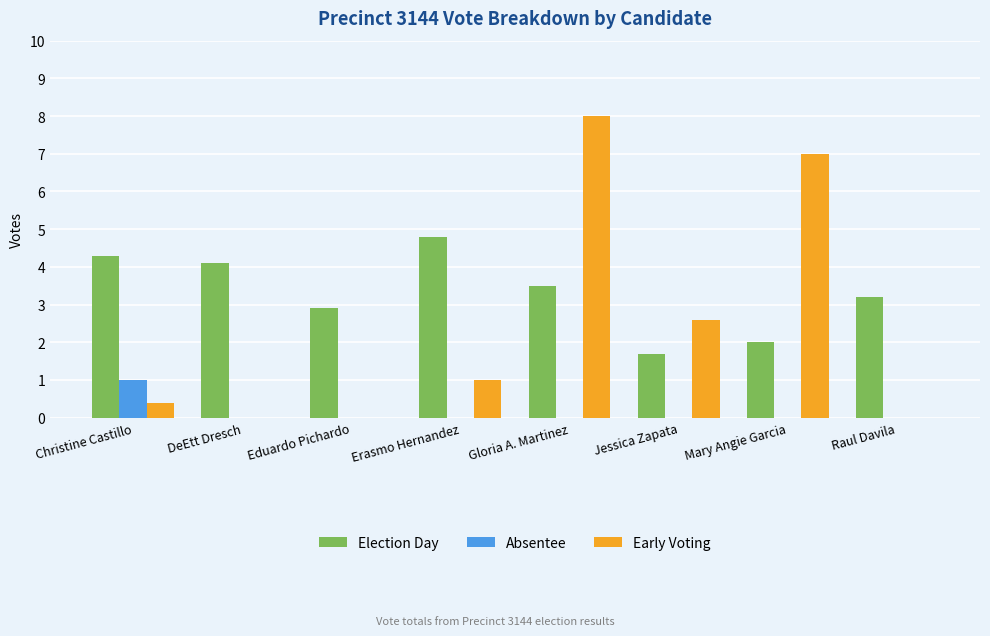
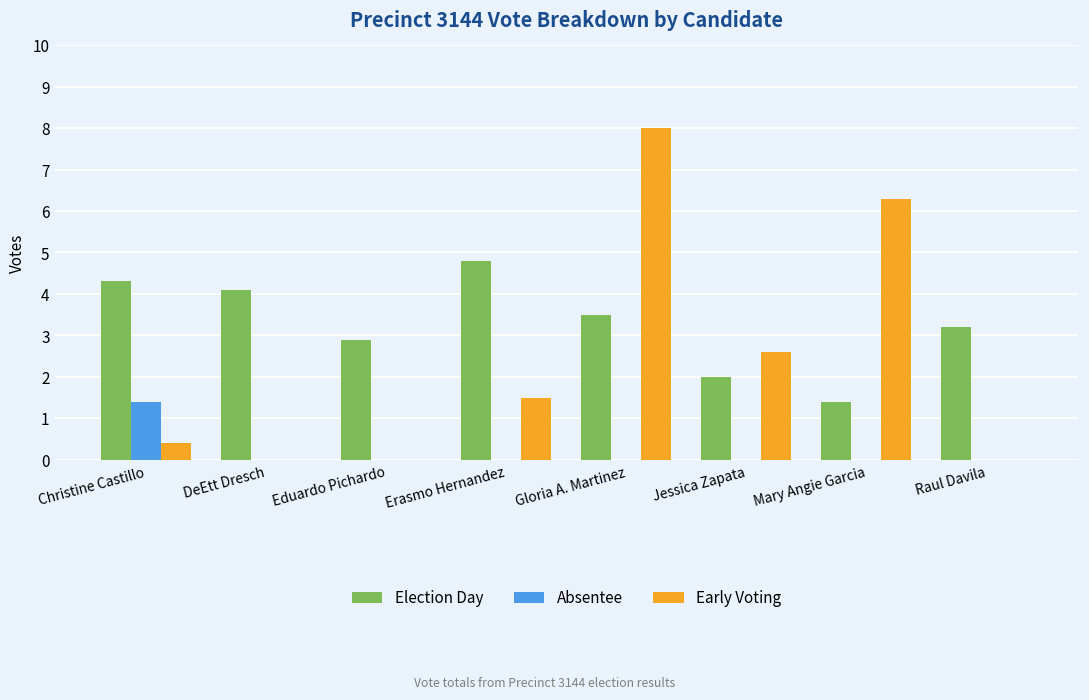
Absentee, Christine Castillo: 1.0 -> 1.4
Early Voting, Erasmo Hernandez: 1.0 -> 1.5
Election Day, Jessica Zapata: 1.7 -> 2.0
Election Day, Mary Angie Garcia: 2.0 -> 1.4
Early Voting, Mary Angie Garcia: 7.0 -> 6.3
